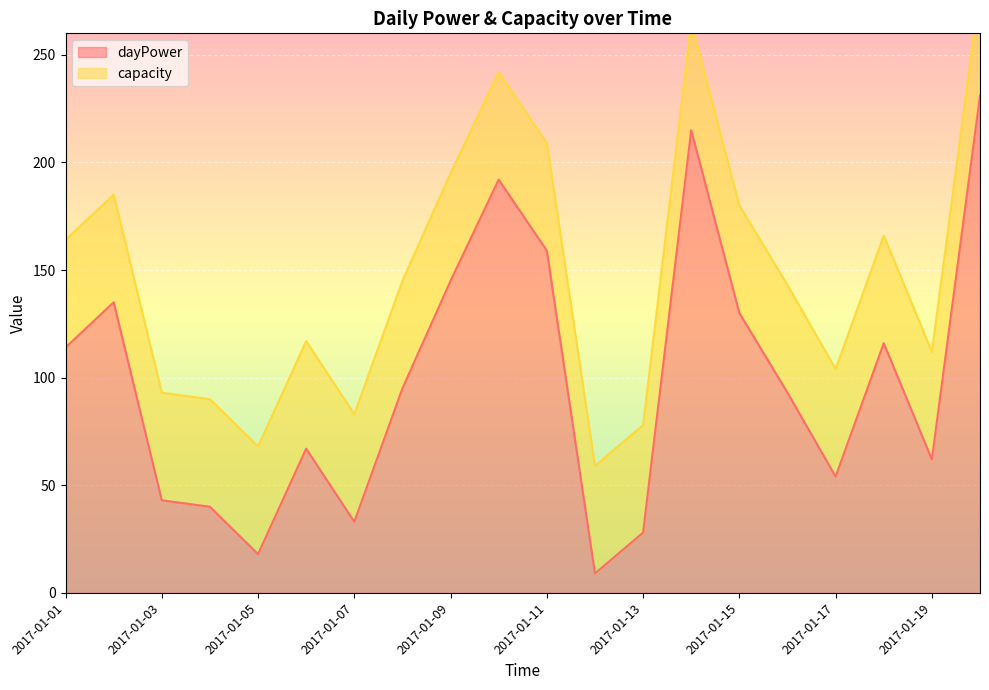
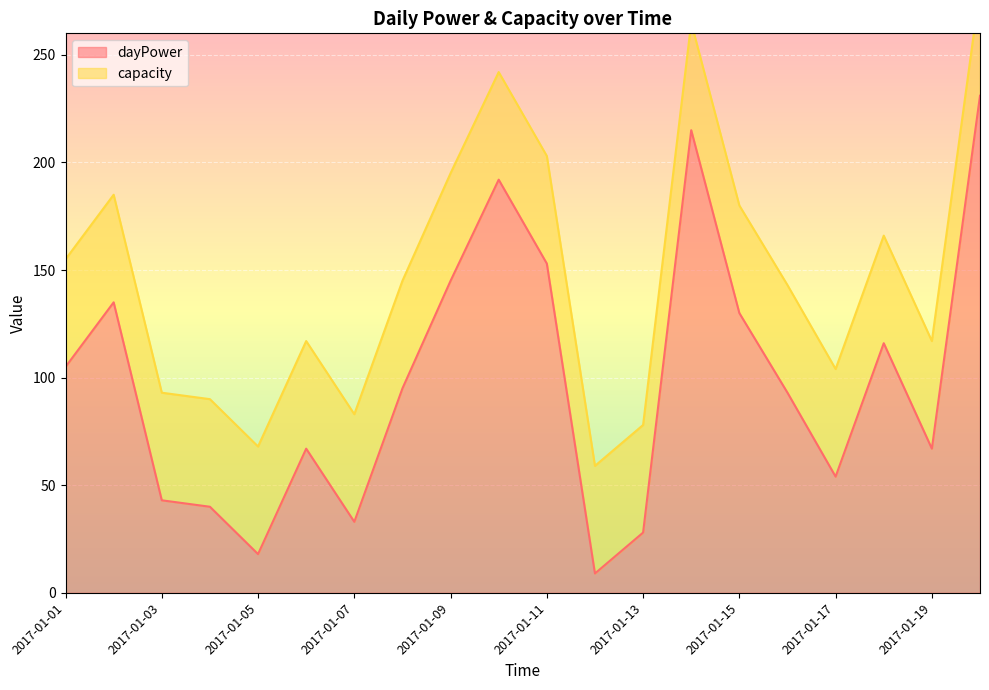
dayPower, 2017-01-01: 114 -> 105
dayPower, 2017-01-11: 159 -> 153
dayPower, 2017-01-19: 62 -> 67
